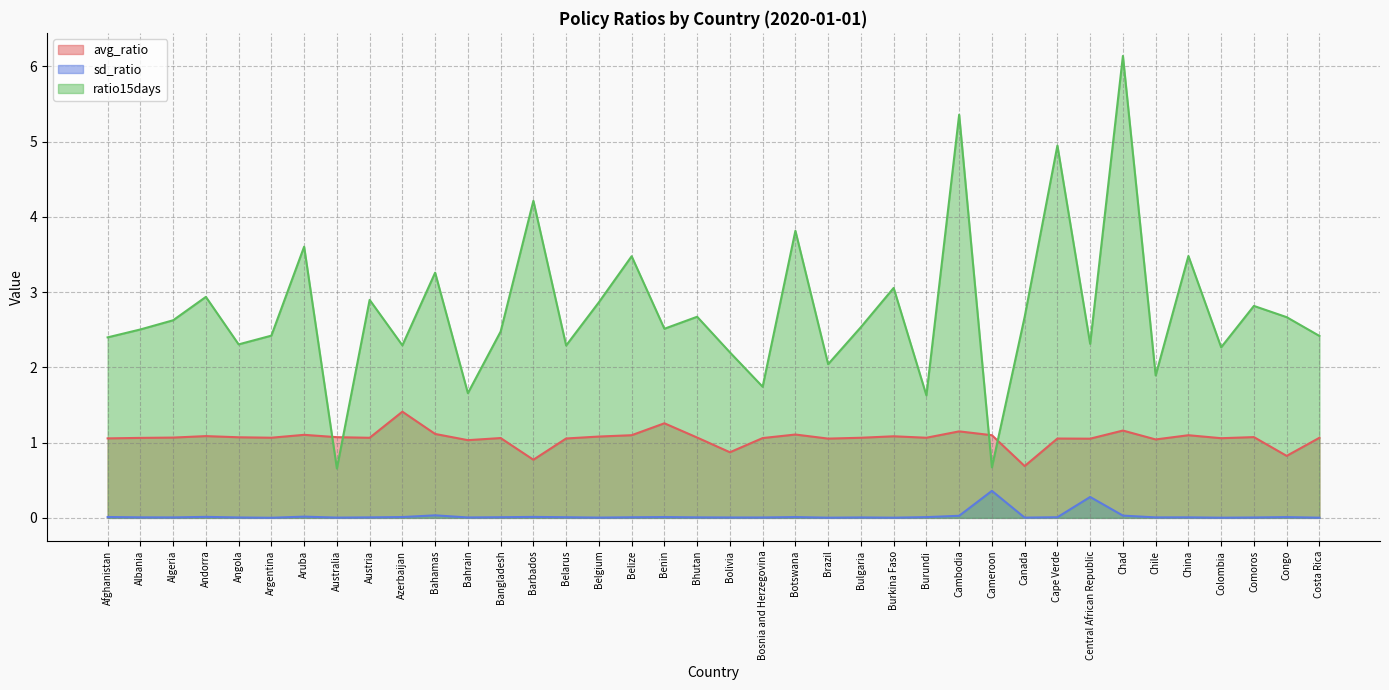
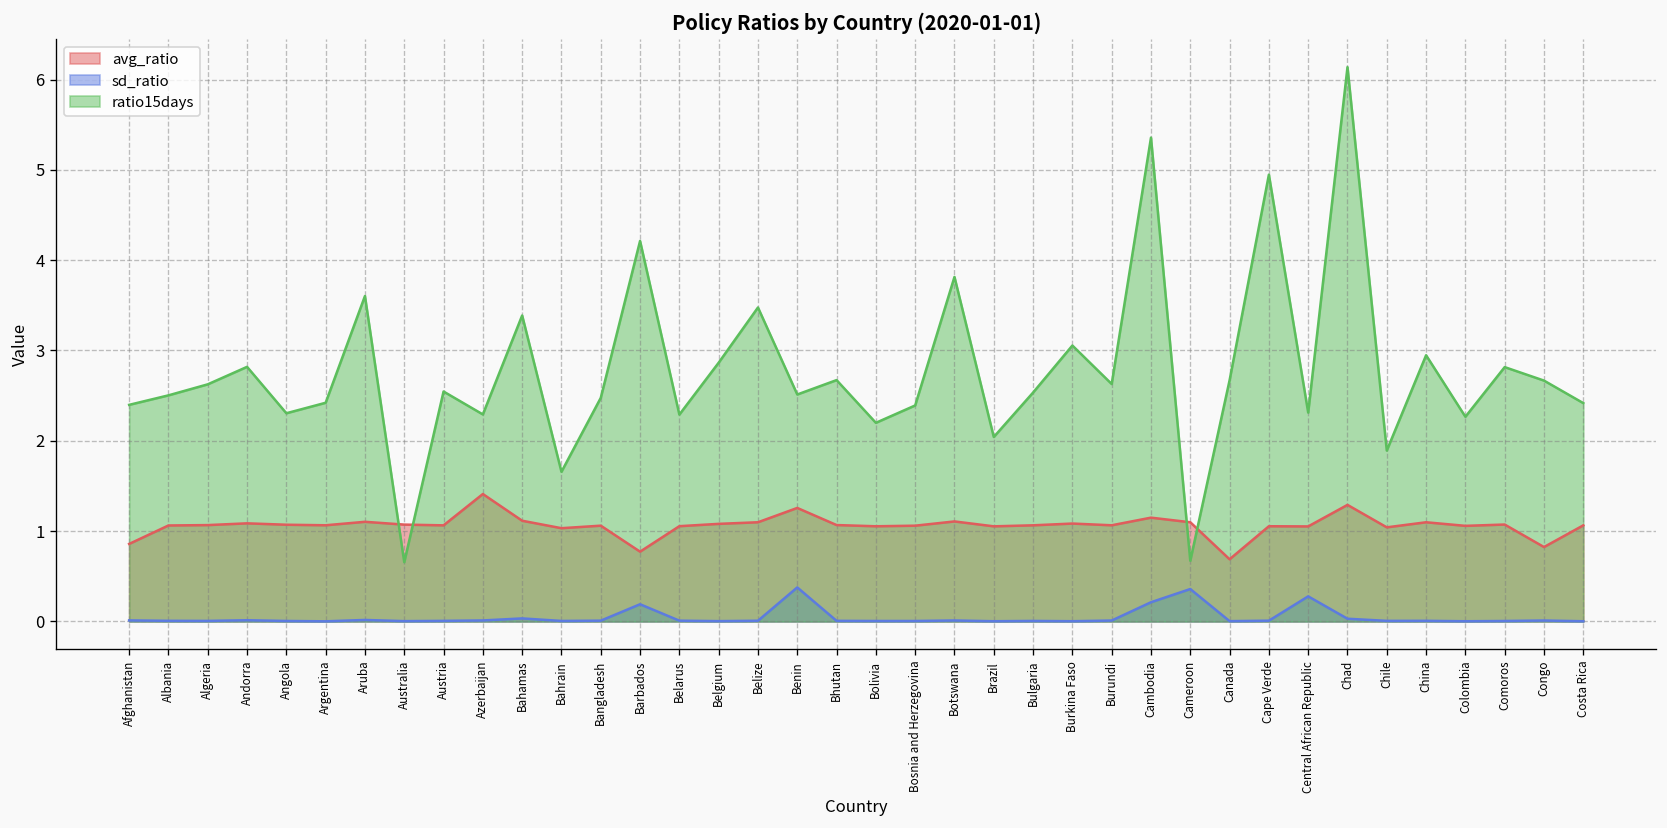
avg_ratio, Afghanistan: 1.1 -> 0.9
ratio15days, Andorra: 2.9 -> 2.8
ratio15days, Austria: 2.9 -> 2.5
ratio15days, Bahamas: 3.3 -> 3.4
sd_ratio, Barbados: 0.0 -> 0.2
sd_ratio, Benin: 0.0 -> 0.4
avg_ratio, Bolivia: 0.9 -> 1.1
ratio15days, Bosnia and Herzegovina: 1.7 -> 2.4
ratio15days, Burundi: 1.6 -> 2.6
sd_ratio, Cambodia: 0.0 -> 0.2
avg_ratio, Chad: 1.2 -> 1.3
ratio15days, China: 3.5 -> 2.9
